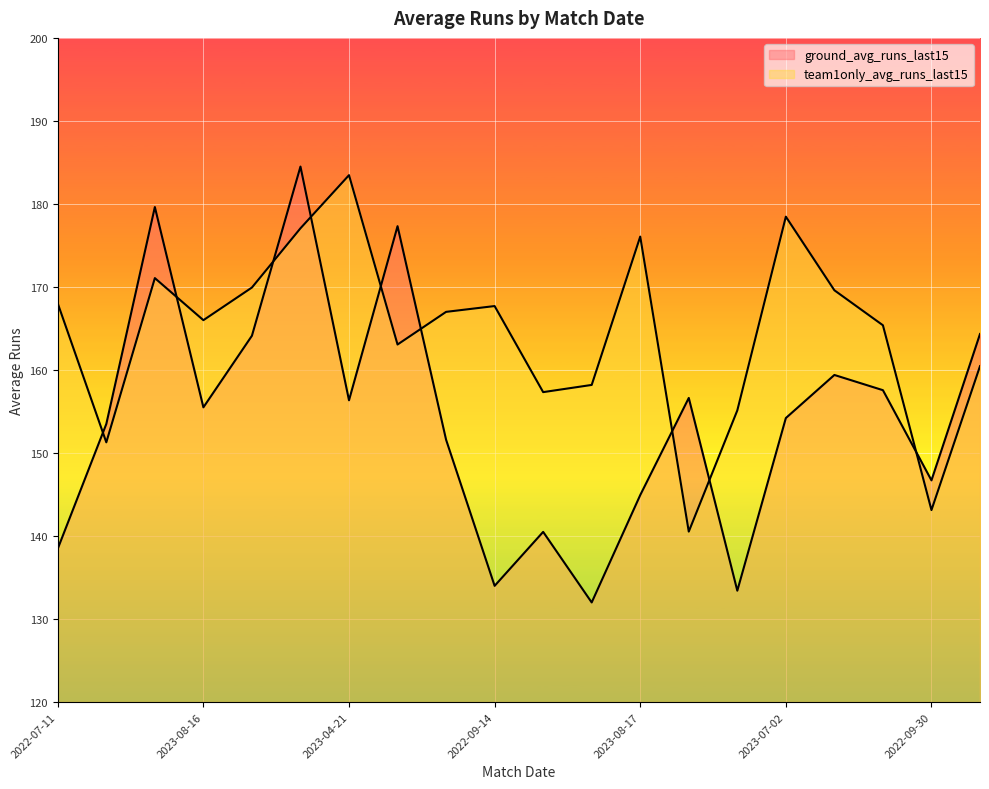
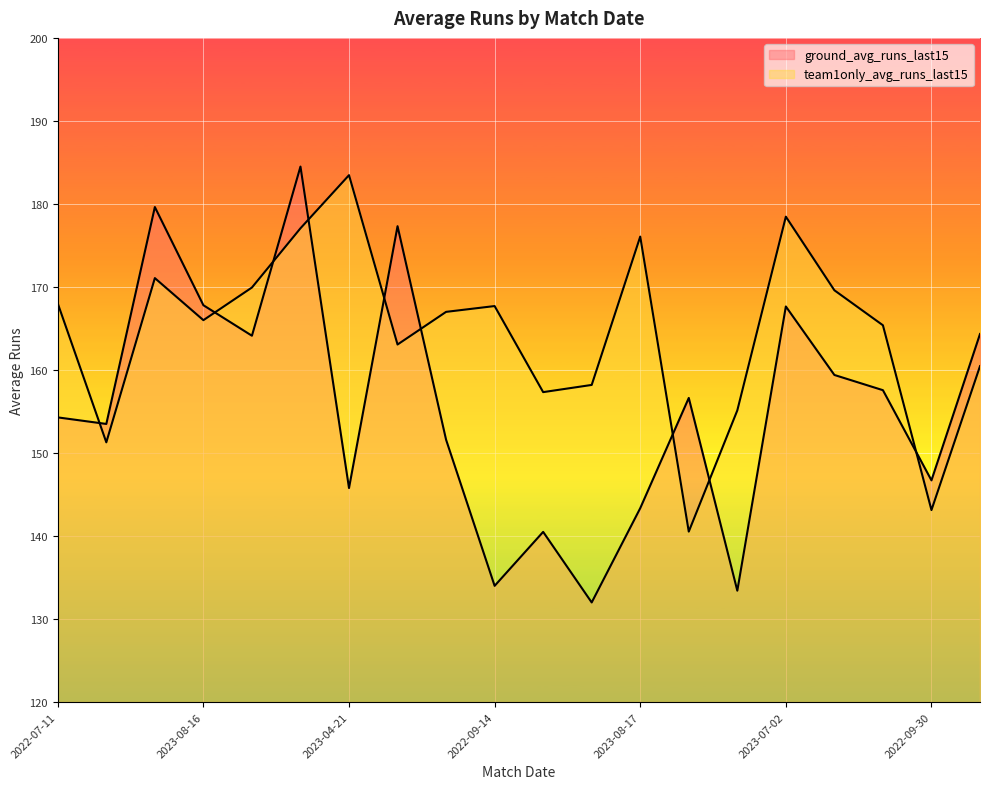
ground_avg_runs_last15, 2022-07-11: 138 -> 154
ground_avg_runs_last15, 2023-08-16: 156 -> 168
ground_avg_runs_last15, 2023-04-21: 156 -> 146
ground_avg_runs_last15, 2023-08-17: 145 -> 143
ground_avg_runs_last15, 2023-07-02: 154 -> 168
